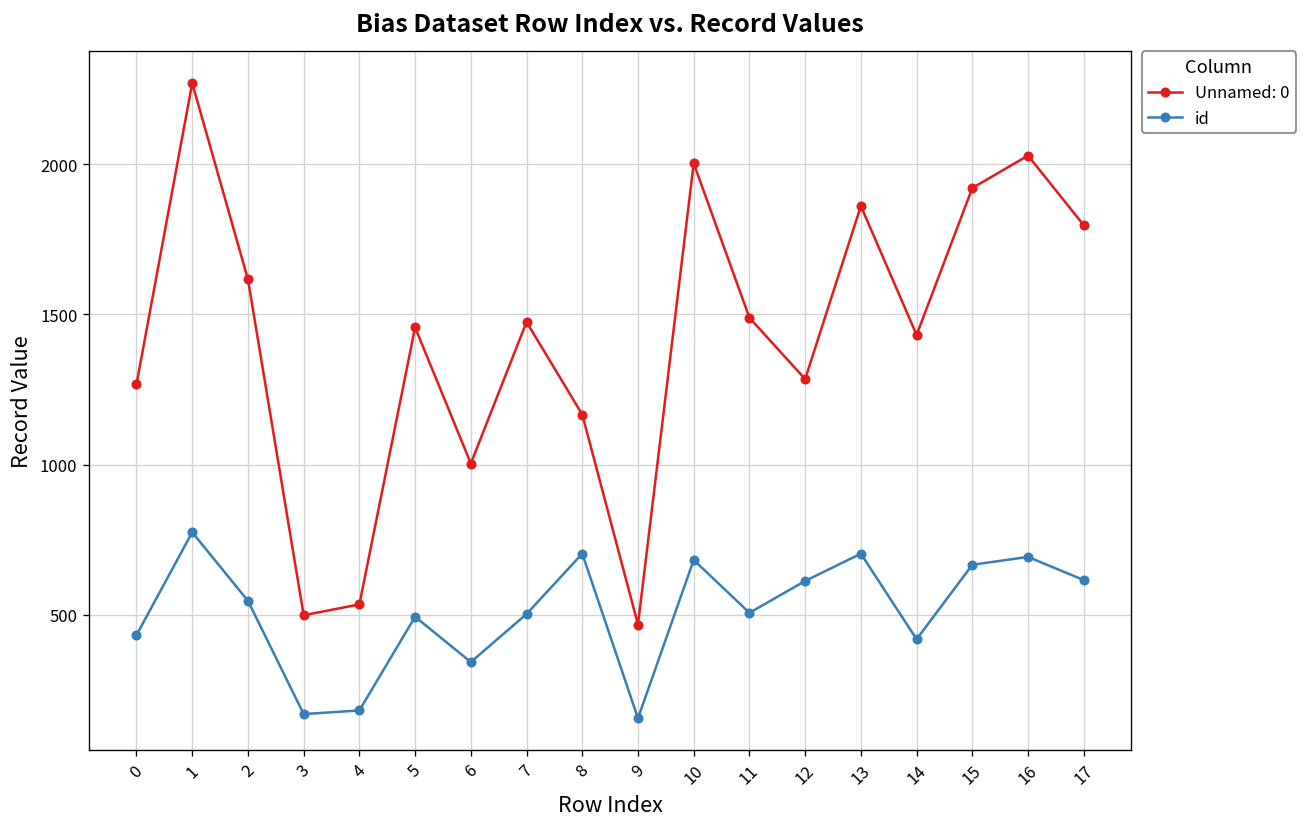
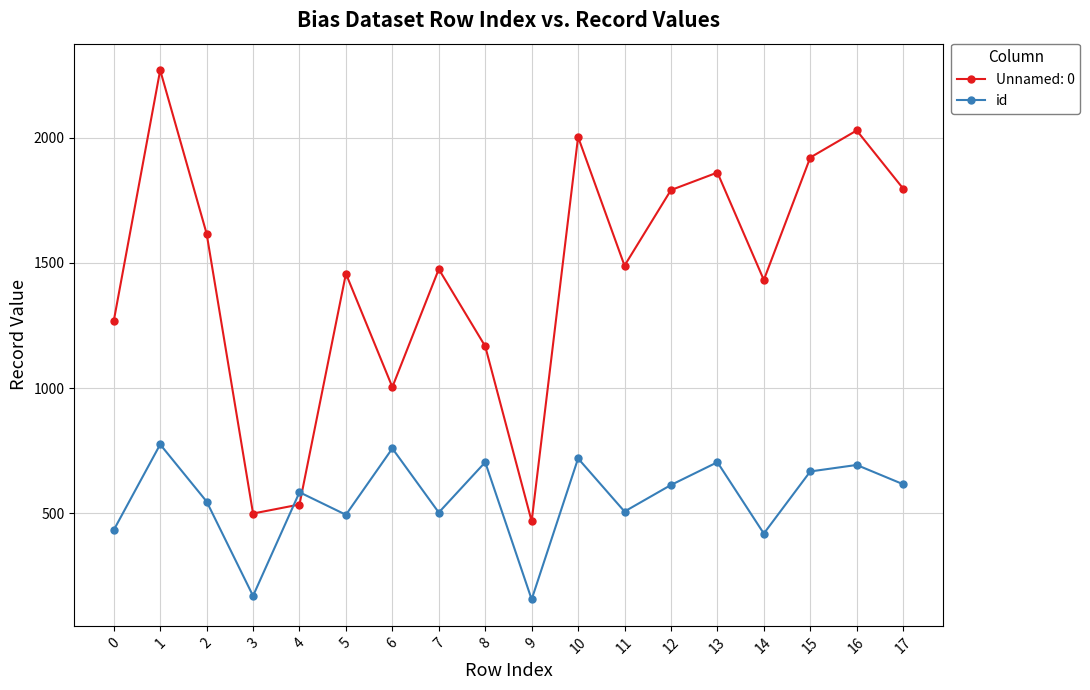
id, 4: 180 -> 580
id, 6: 340 -> 760
id, 10: 680 -> 720
Unnamed: 0, 12: 1290 -> 1790
